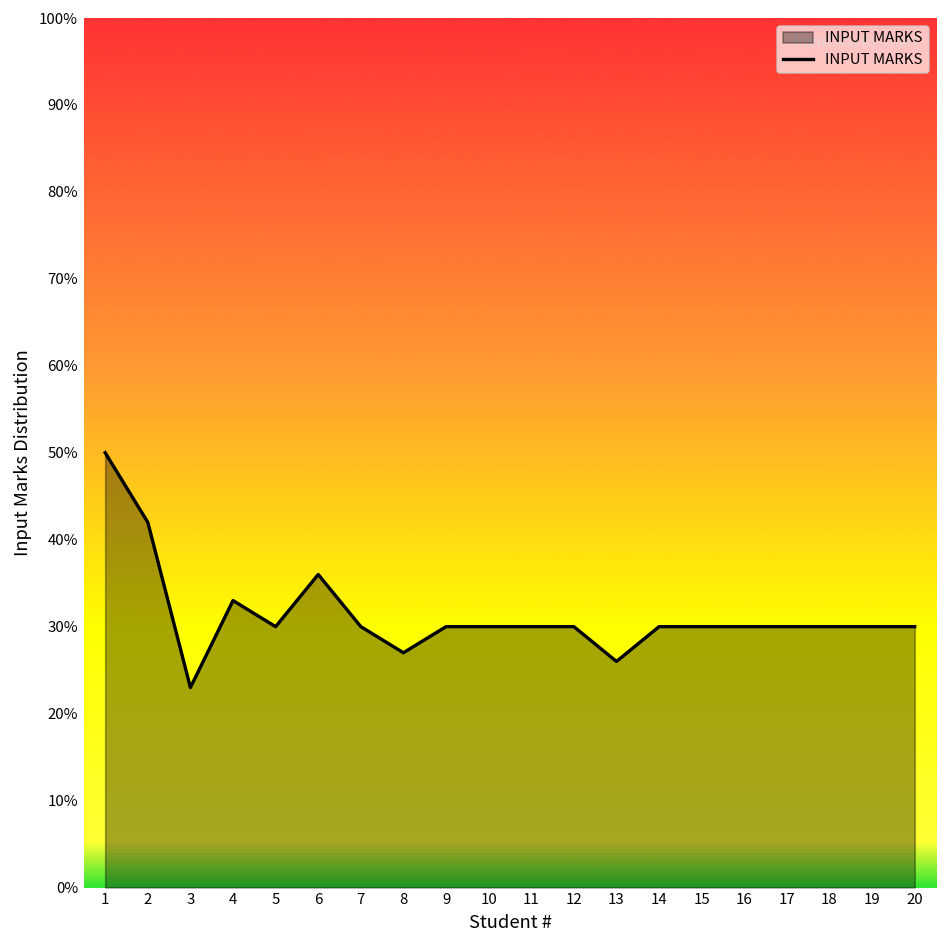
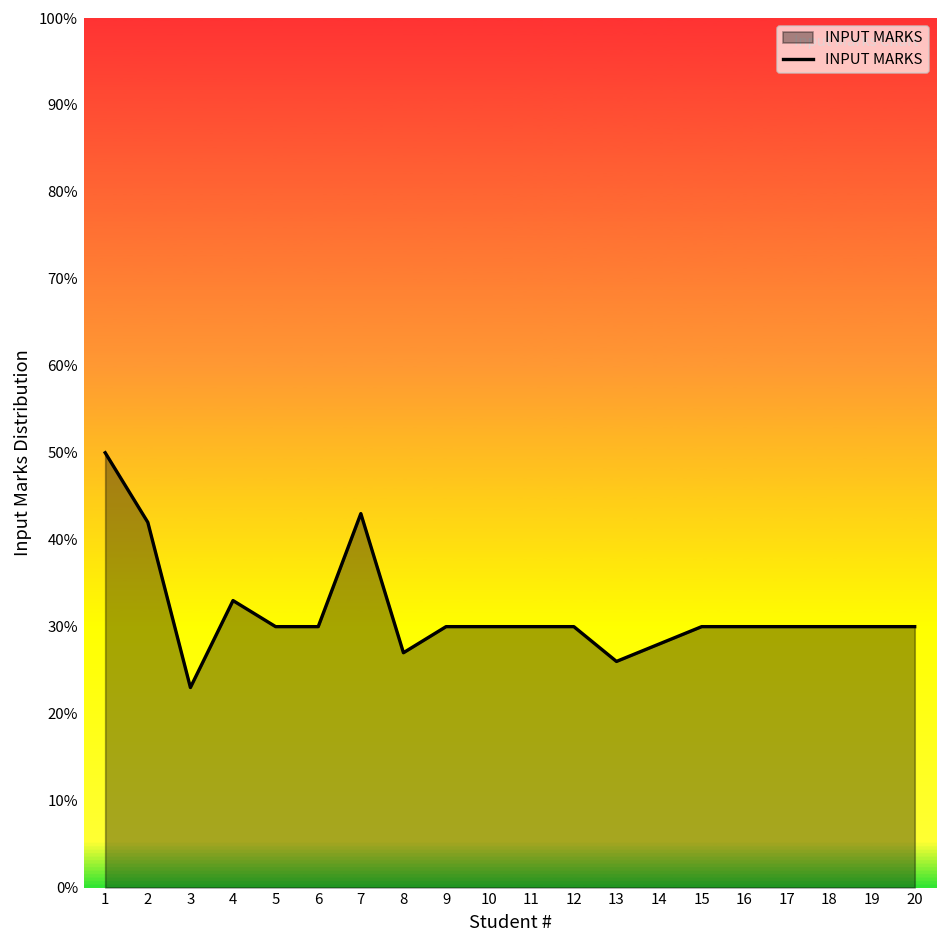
6: 36% -> 30%
7: 30% -> 43%
14: 30% -> 28%
